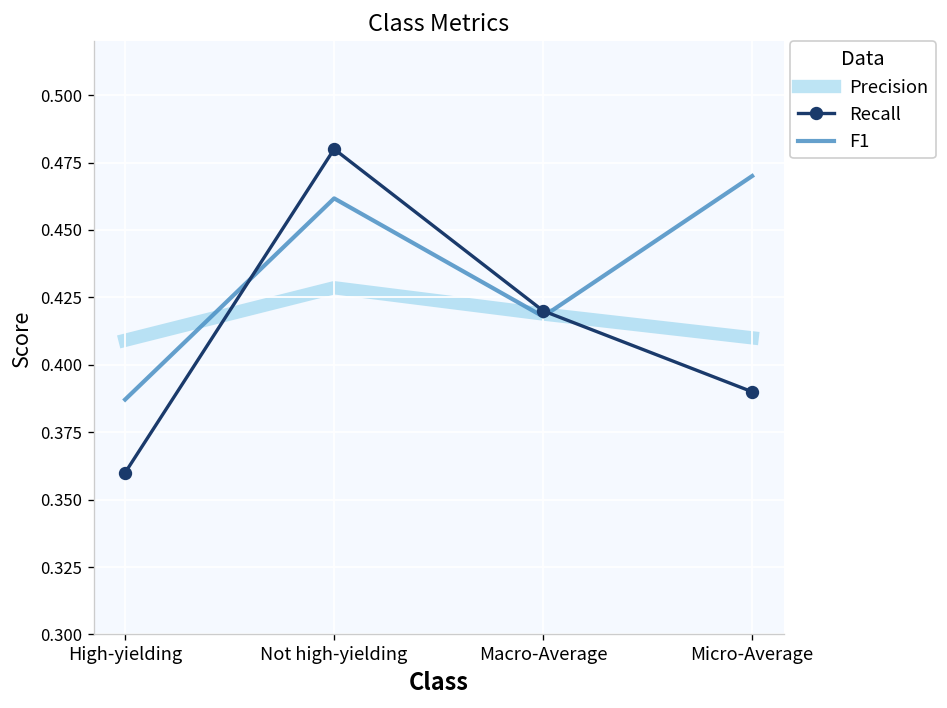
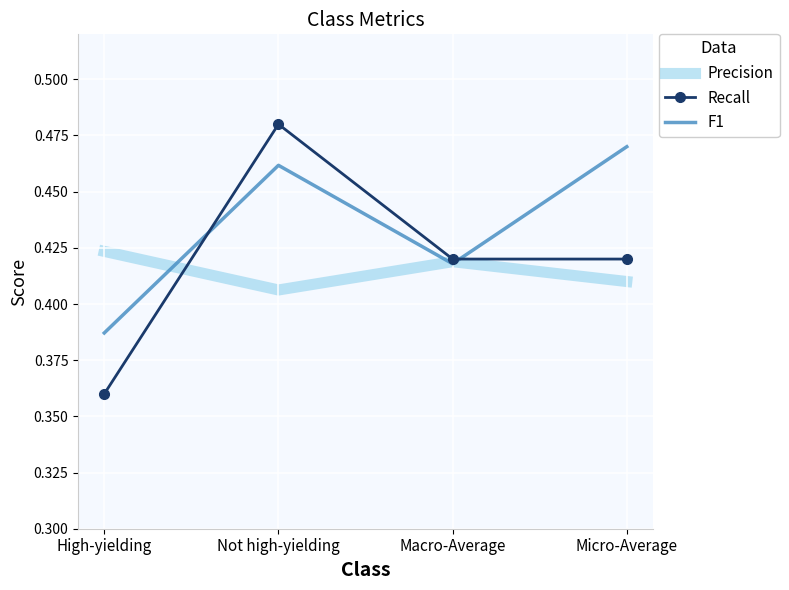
Precision, High-yielding: 0.409 -> 0.423
Precision, Not high-yielding: 0.429 -> 0.406
Recall, Micro-Average: 0.39 -> 0.42
